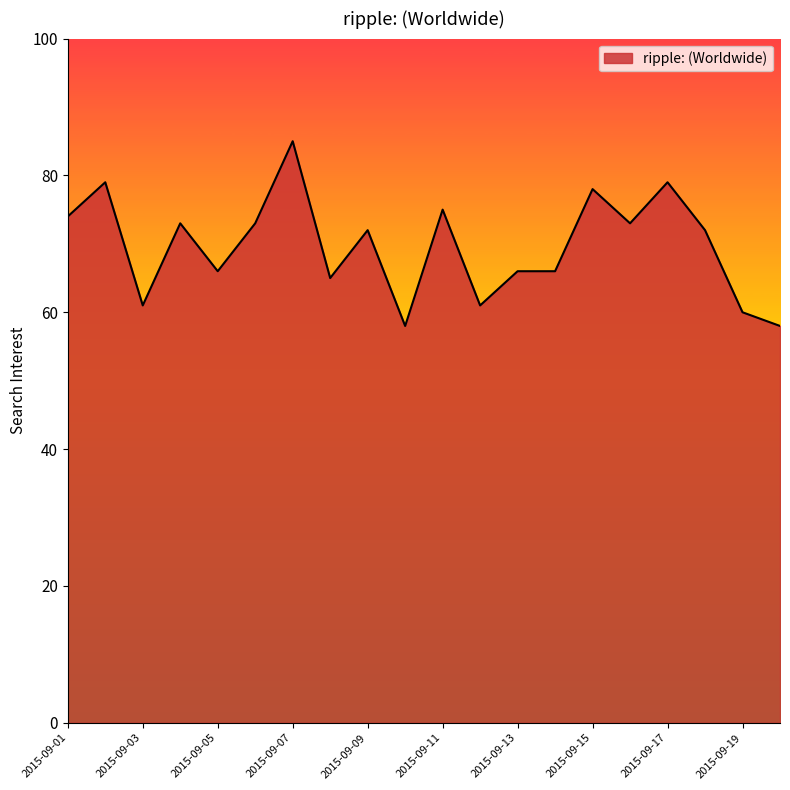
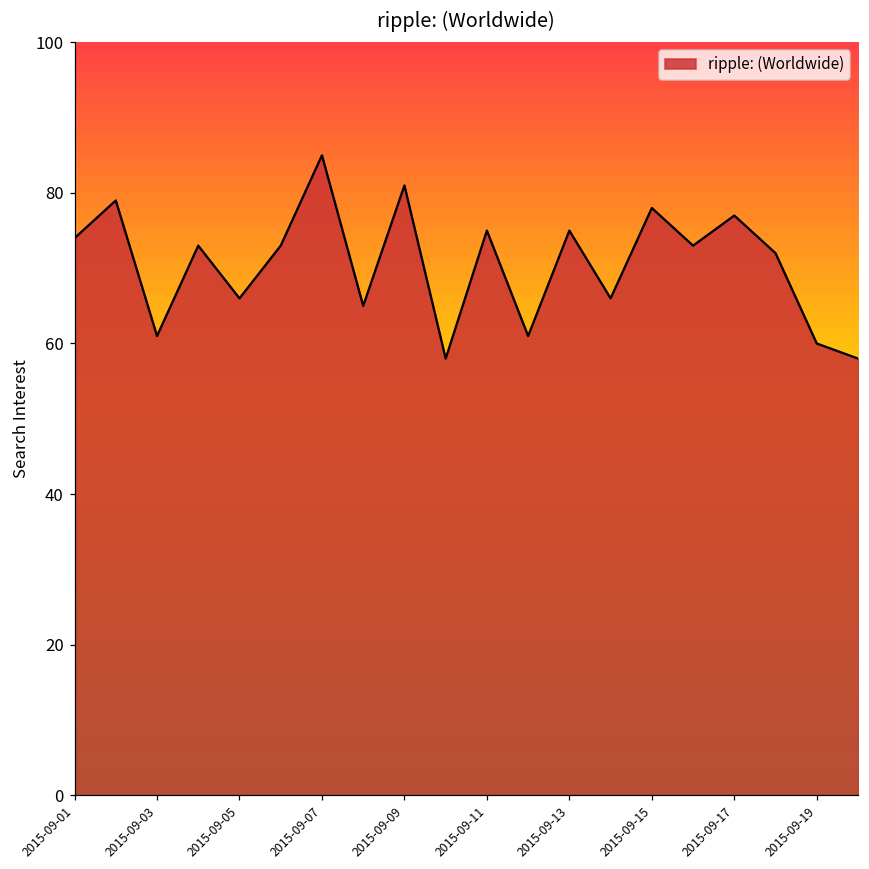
2015-09-09: 72 -> 81
2015-09-13: 66 -> 75
2015-09-17: 79 -> 77
